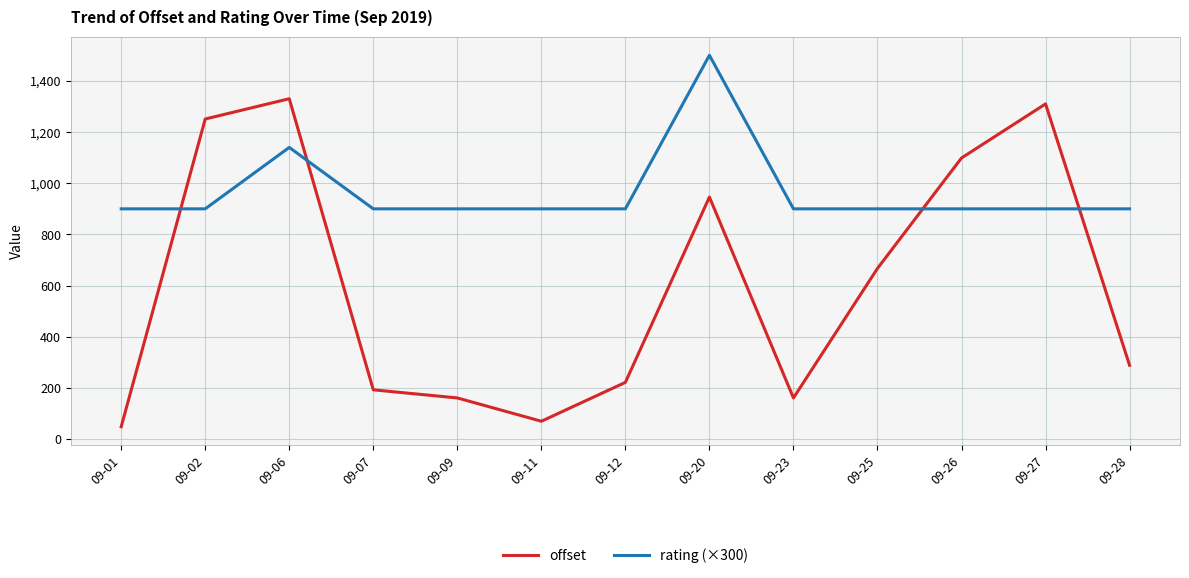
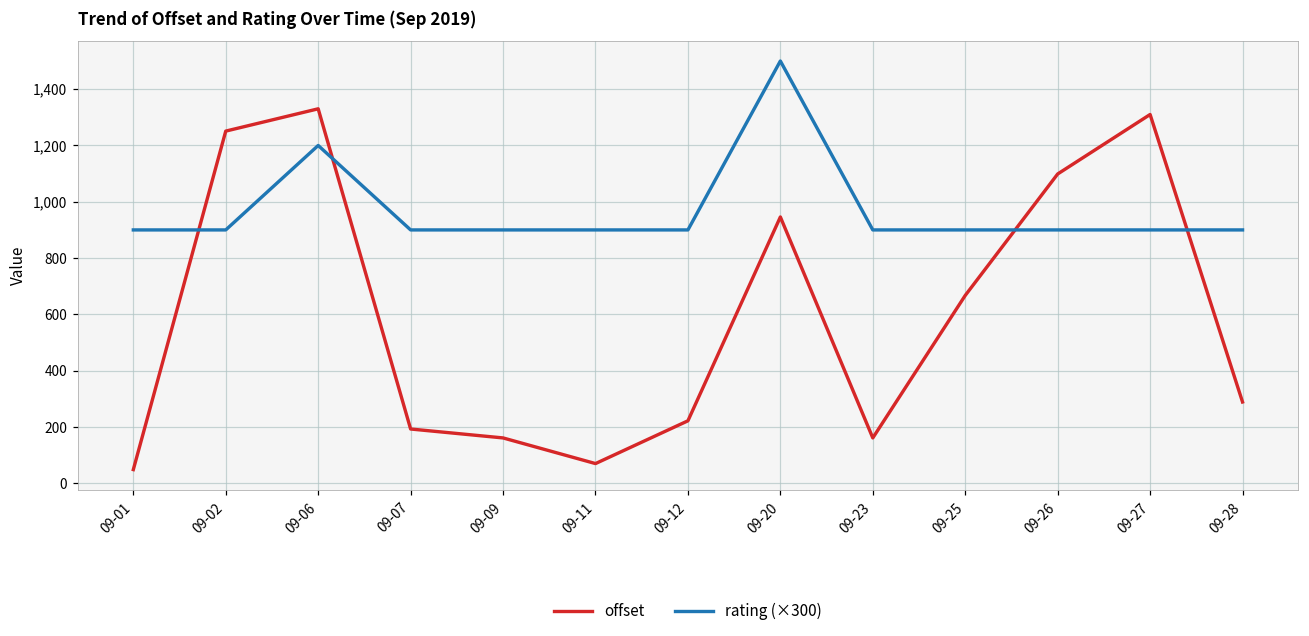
rating (×300), 09-06: 1,140 -> 1,200
